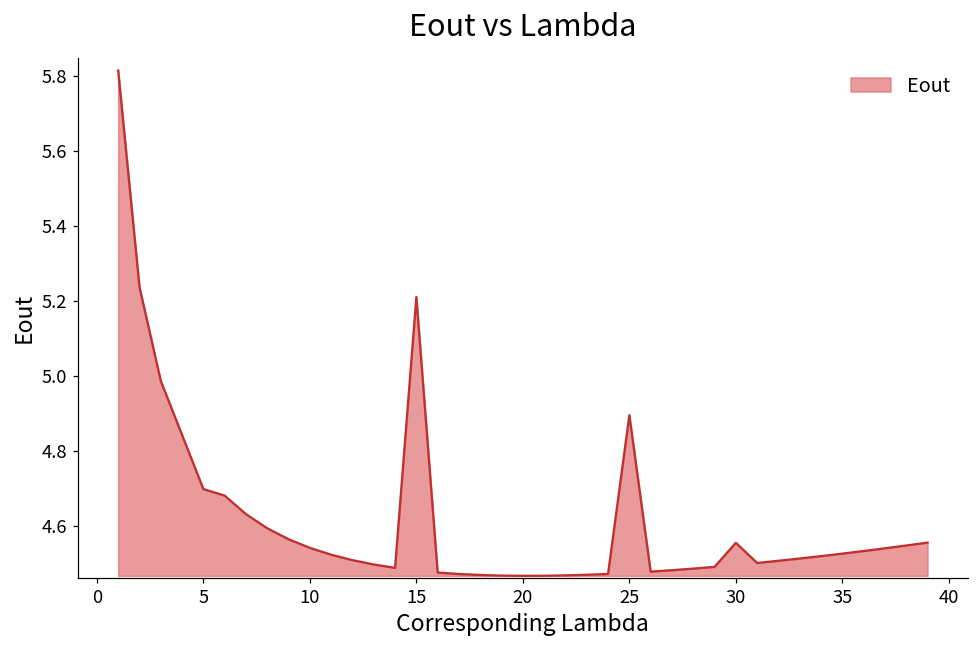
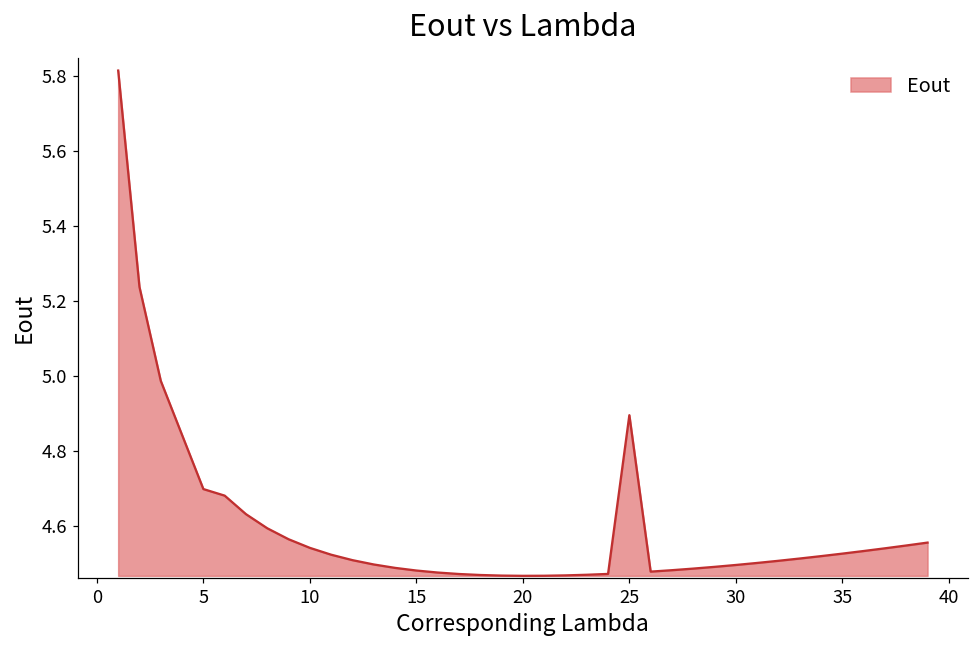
15: 5.21 -> 4.48
30: 4.55 -> 4.50
